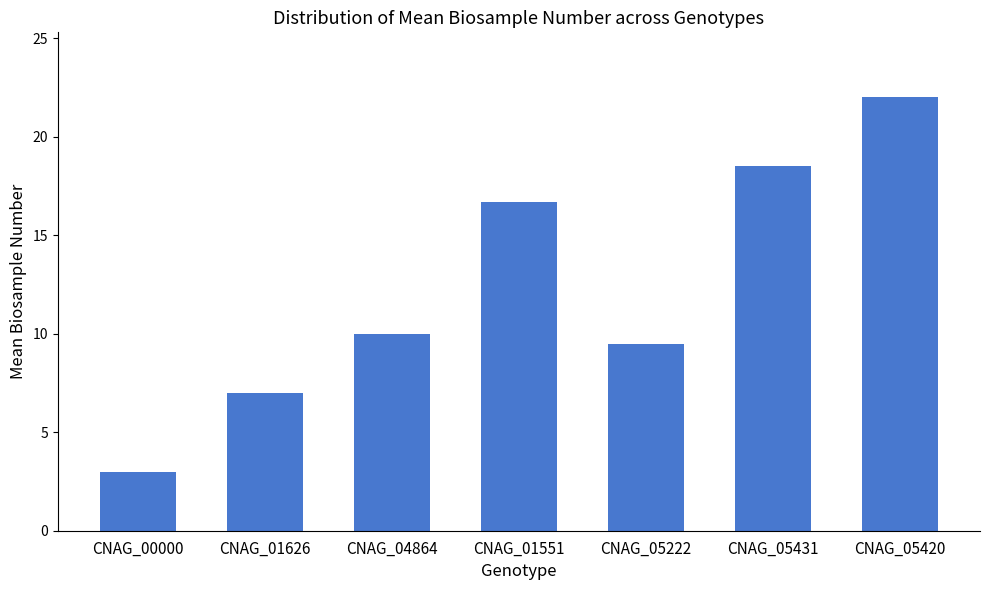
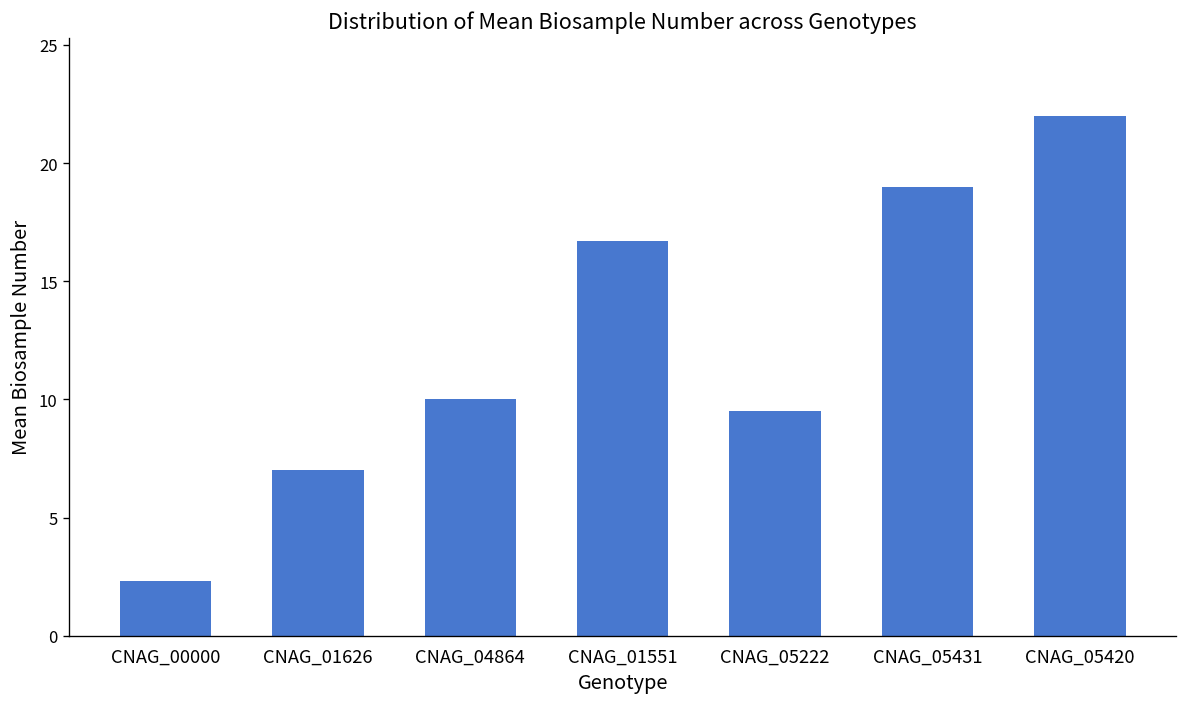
CNAG_00000: 3.0 -> 2.3
CNAG_05431: 18.5 -> 19.0
